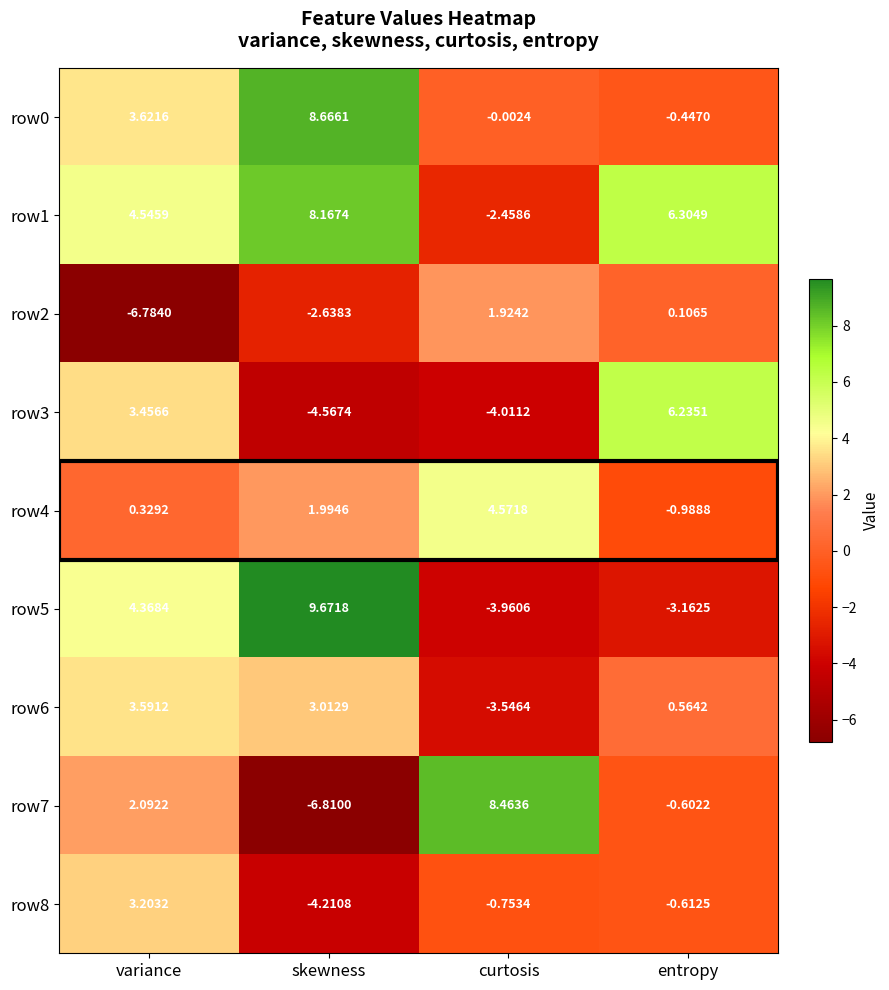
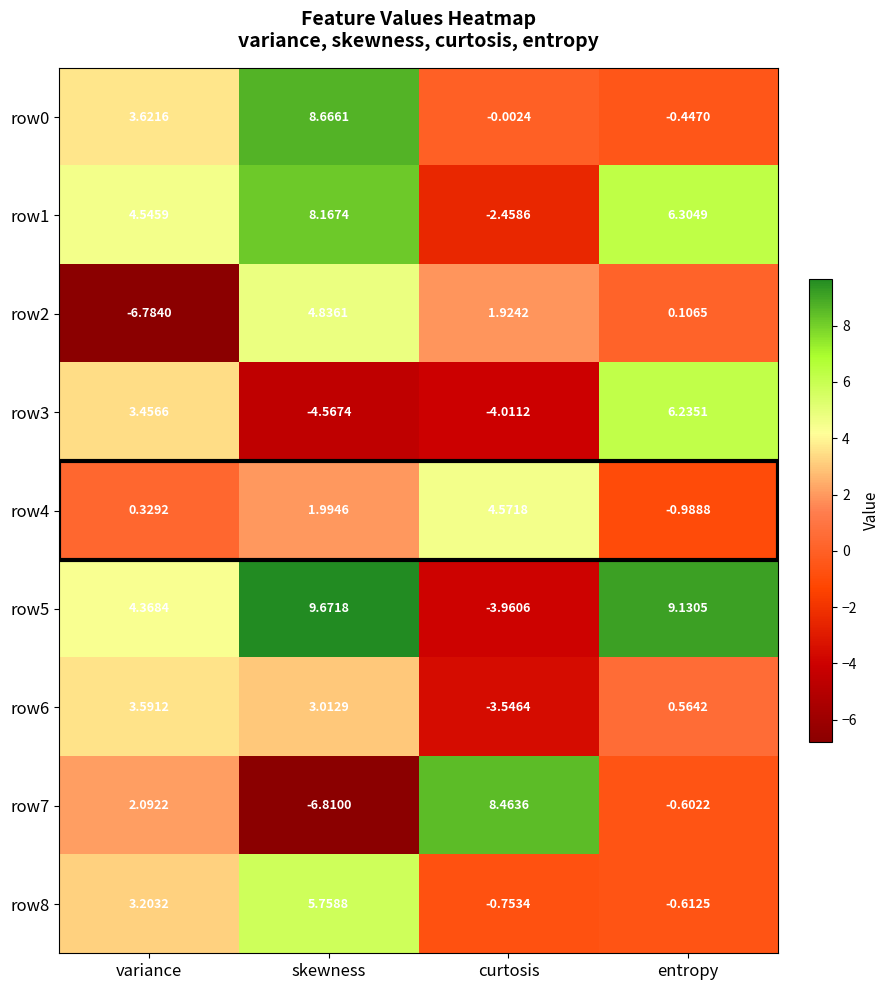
row2, skewness: -2.6383 -> 4.8361
row5, entropy: -3.1625 -> 9.1305
row8, skewness: -4.2108 -> 5.7588
